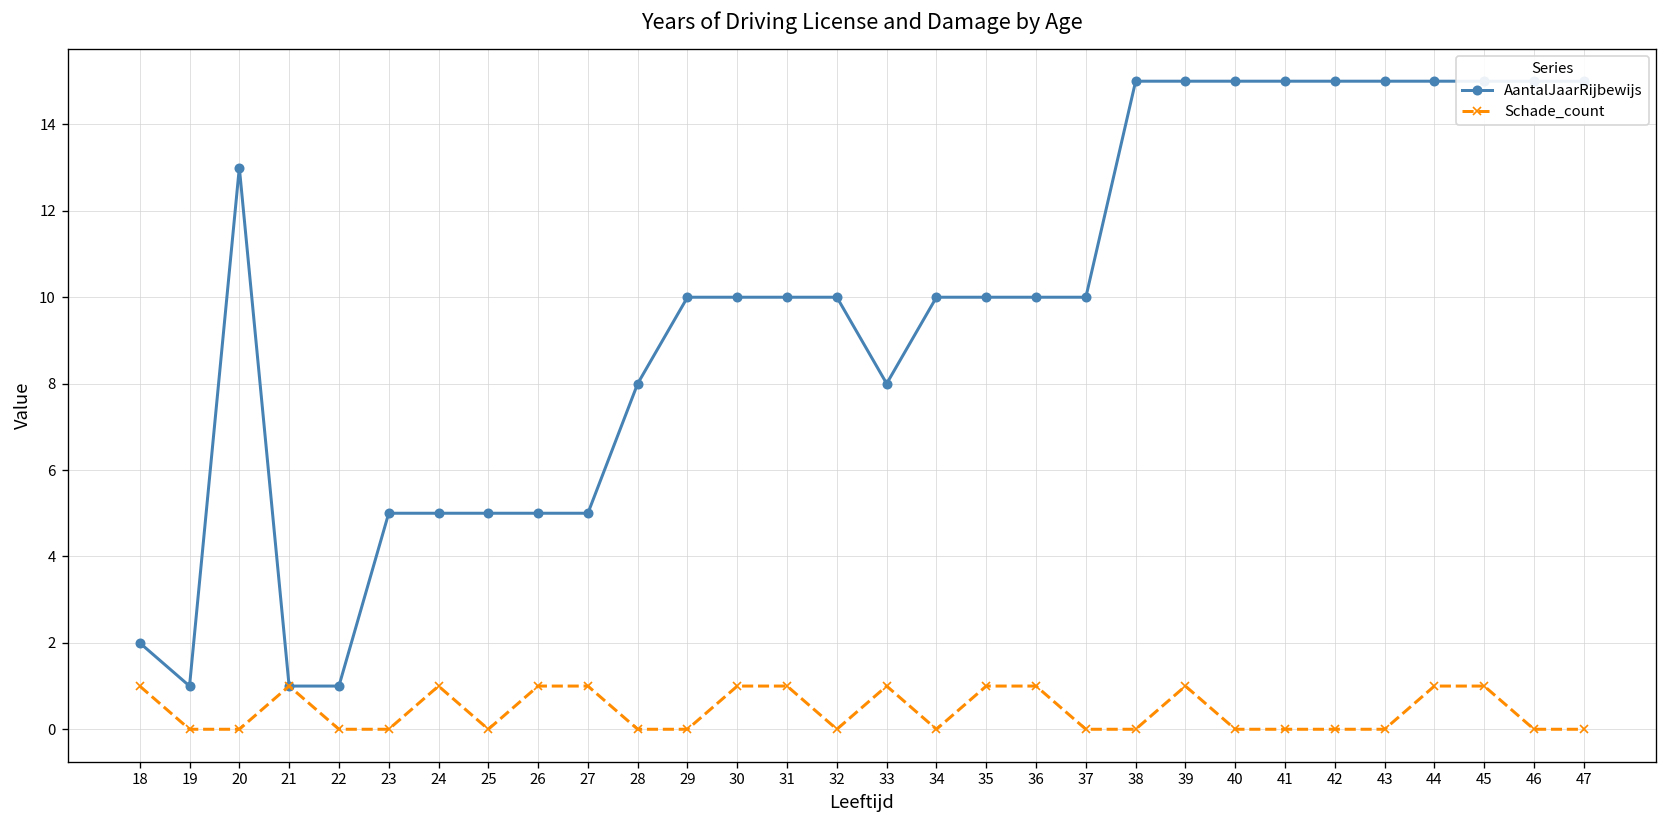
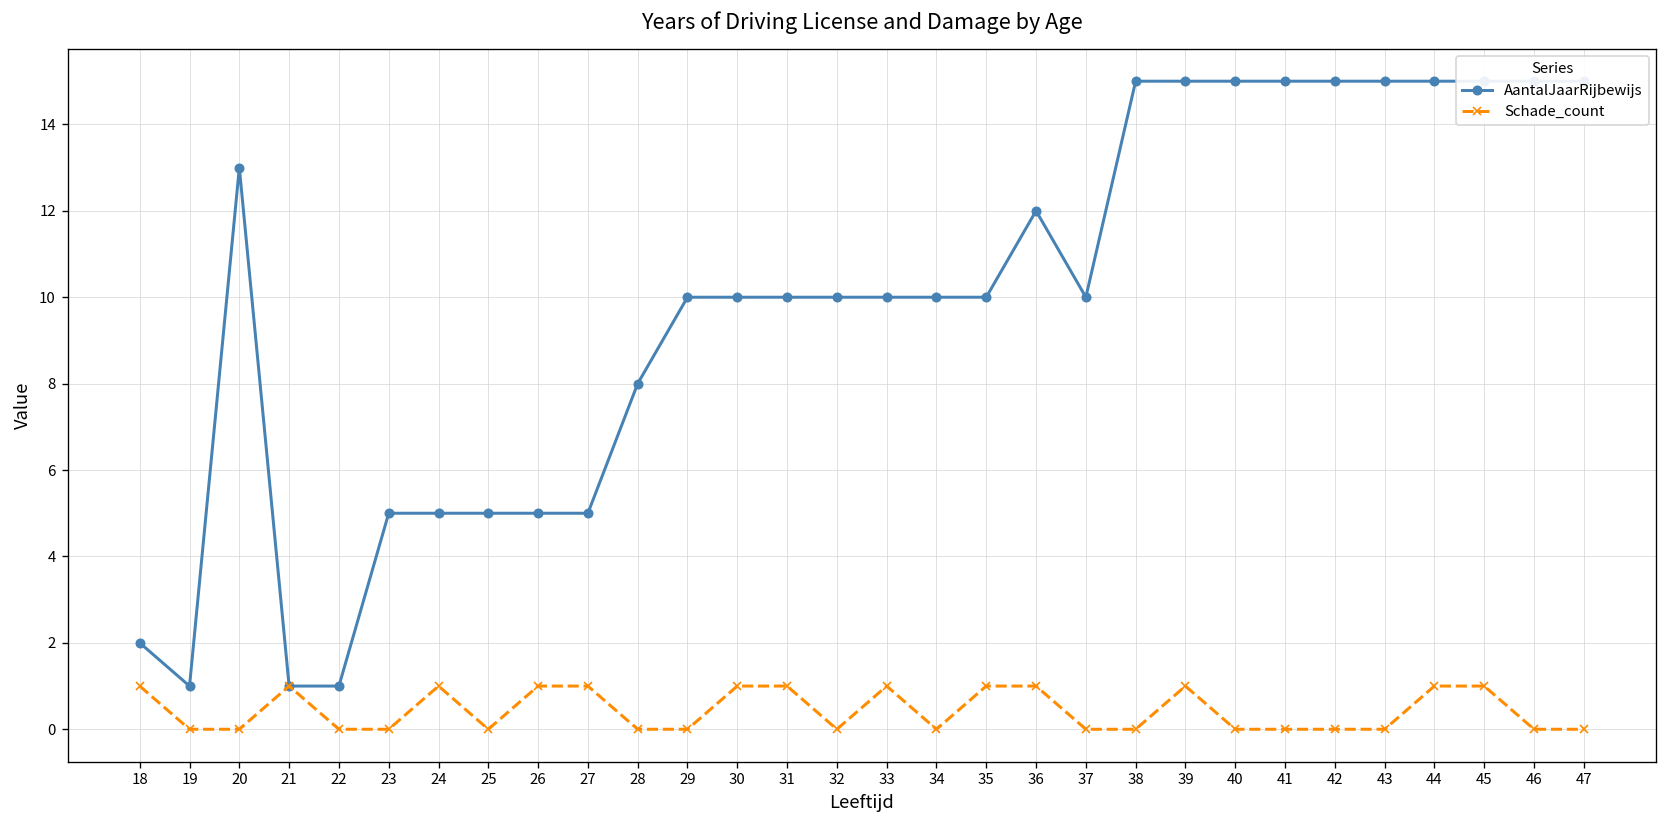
AantalJaarRijbewijs, 33: 8 -> 10
AantalJaarRijbewijs, 36: 10 -> 12
